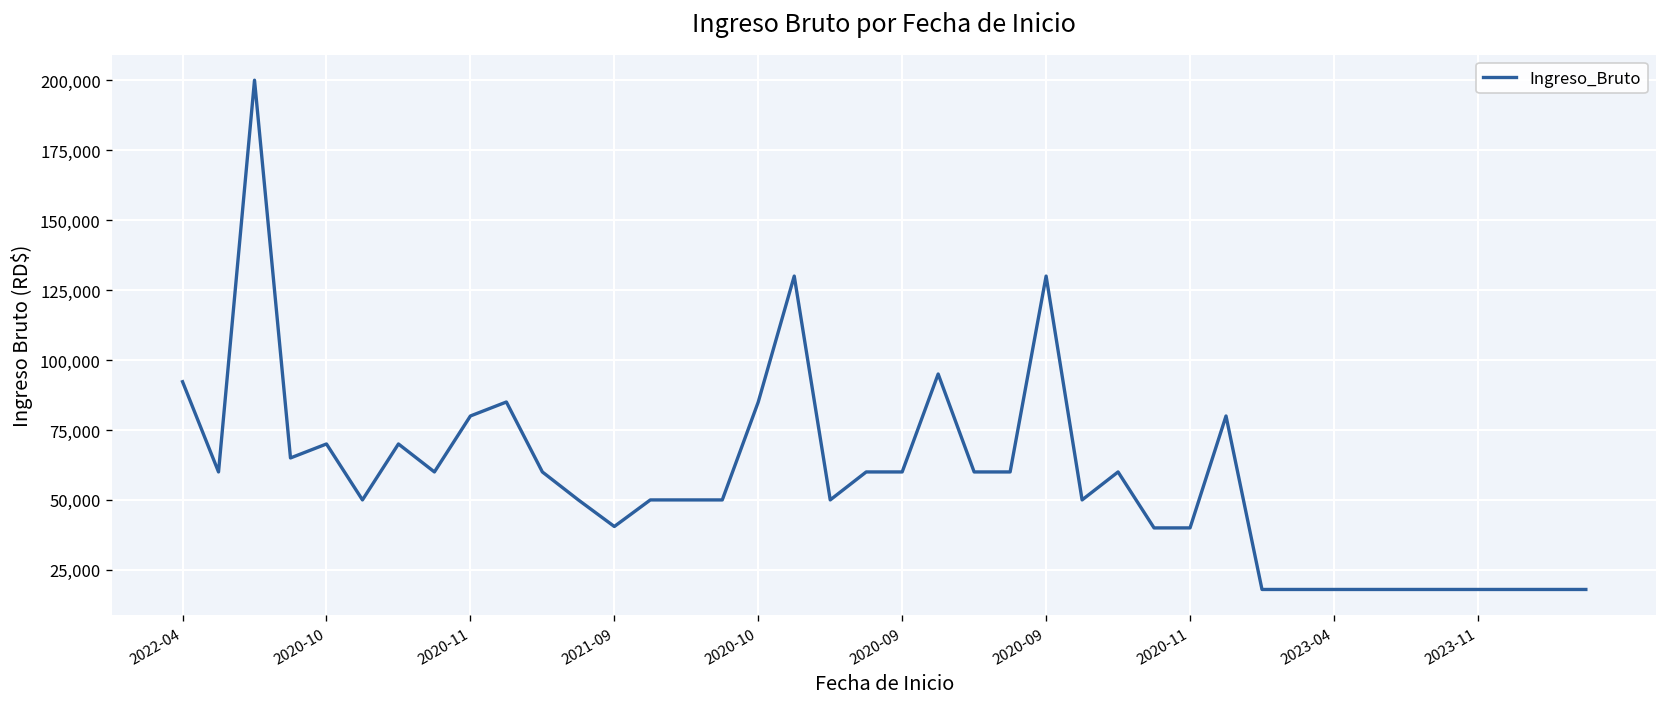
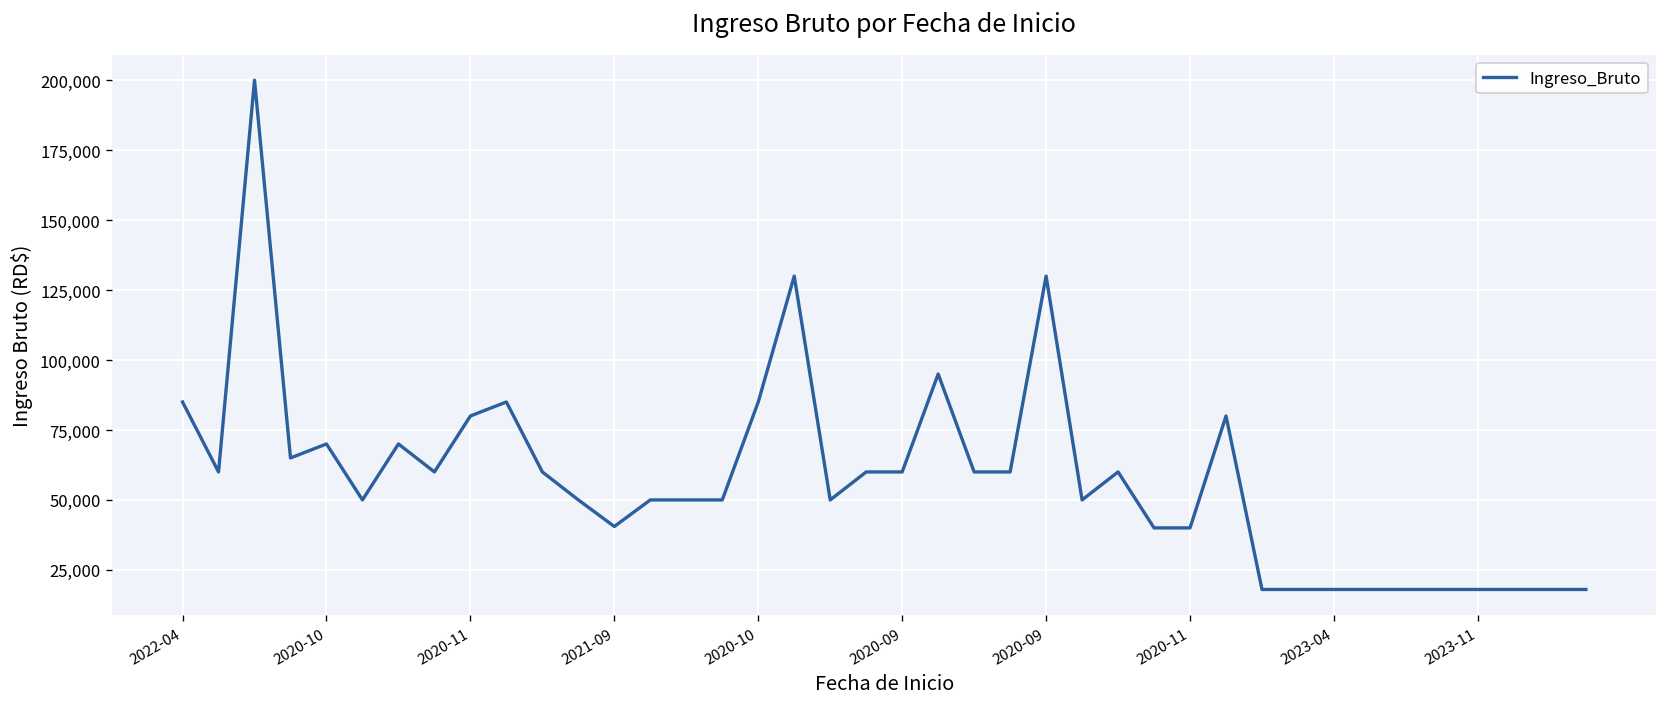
2022-04: 92,000 -> 85,000
